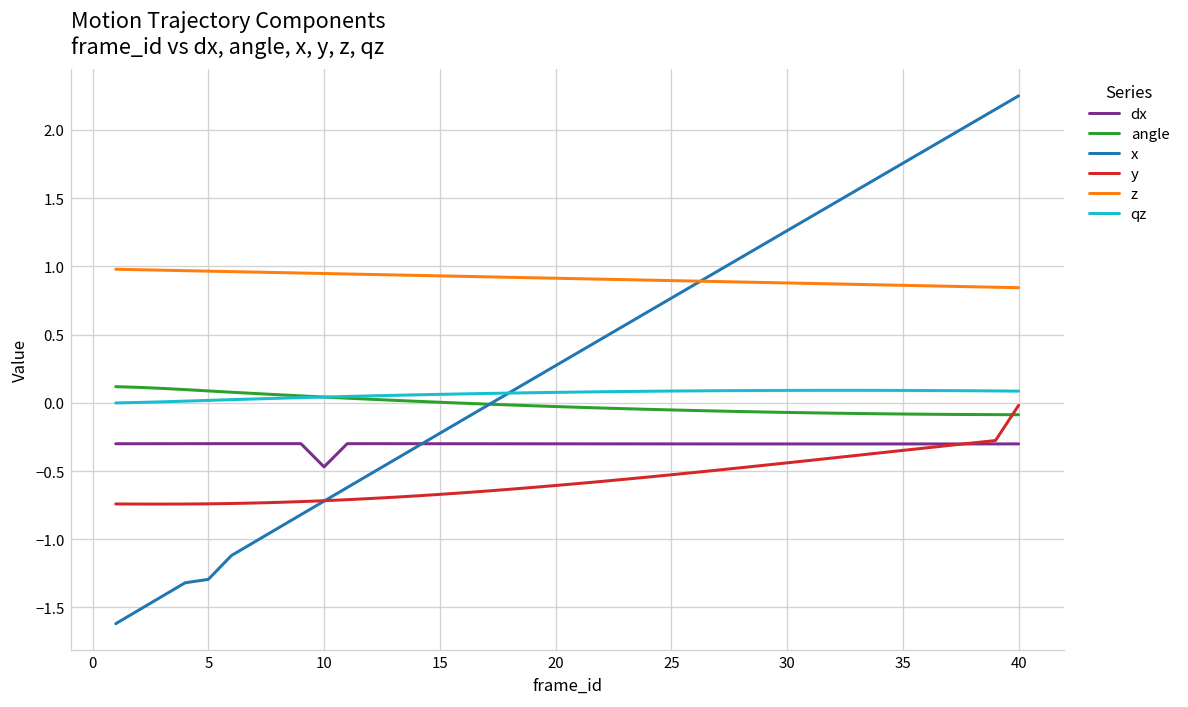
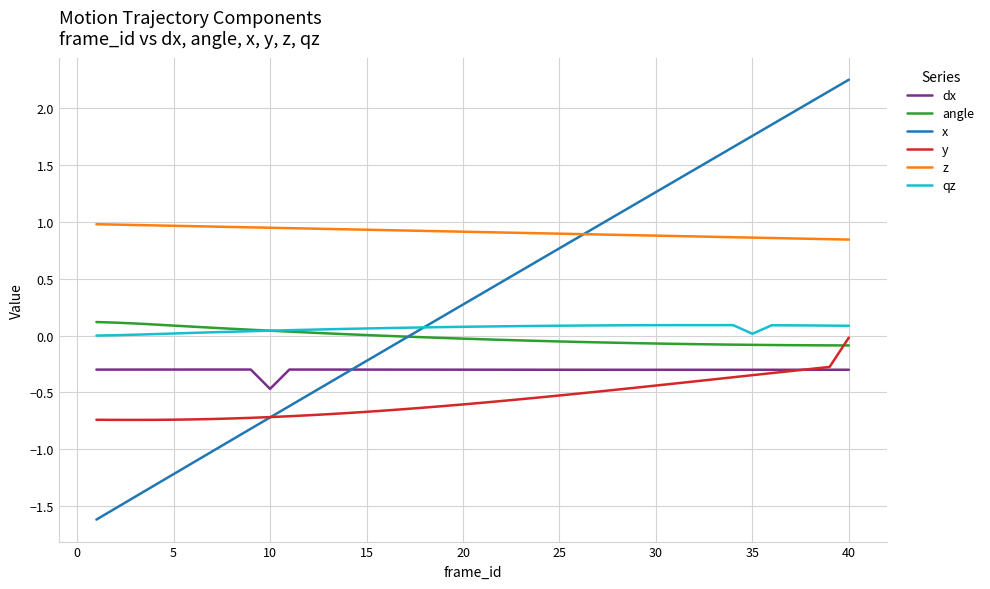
x, 5: -1.29 -> -1.22
qz, 35: 0.09 -> 0.02
